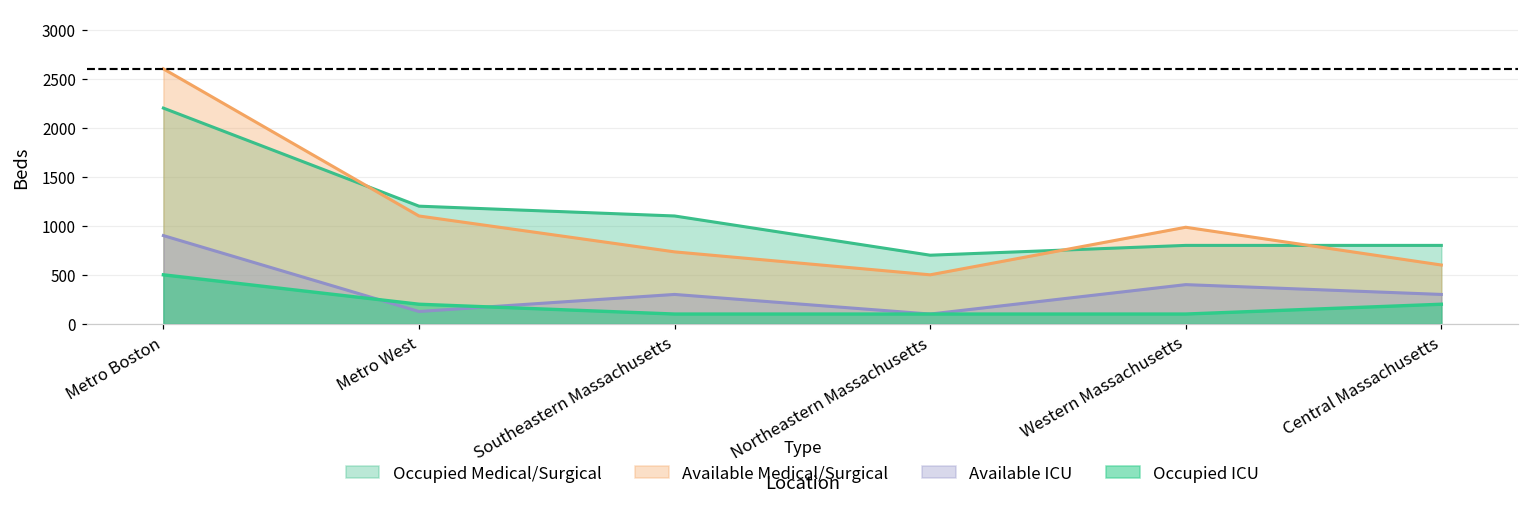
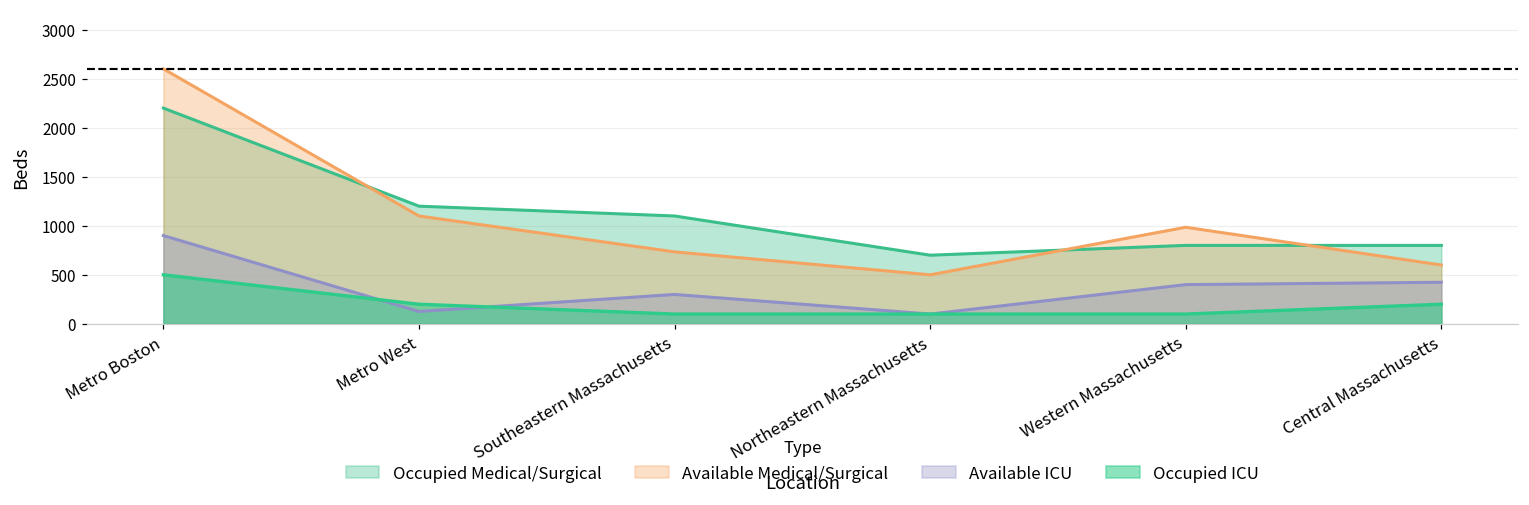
Available ICU, Central Massachusetts: 300 -> 400
